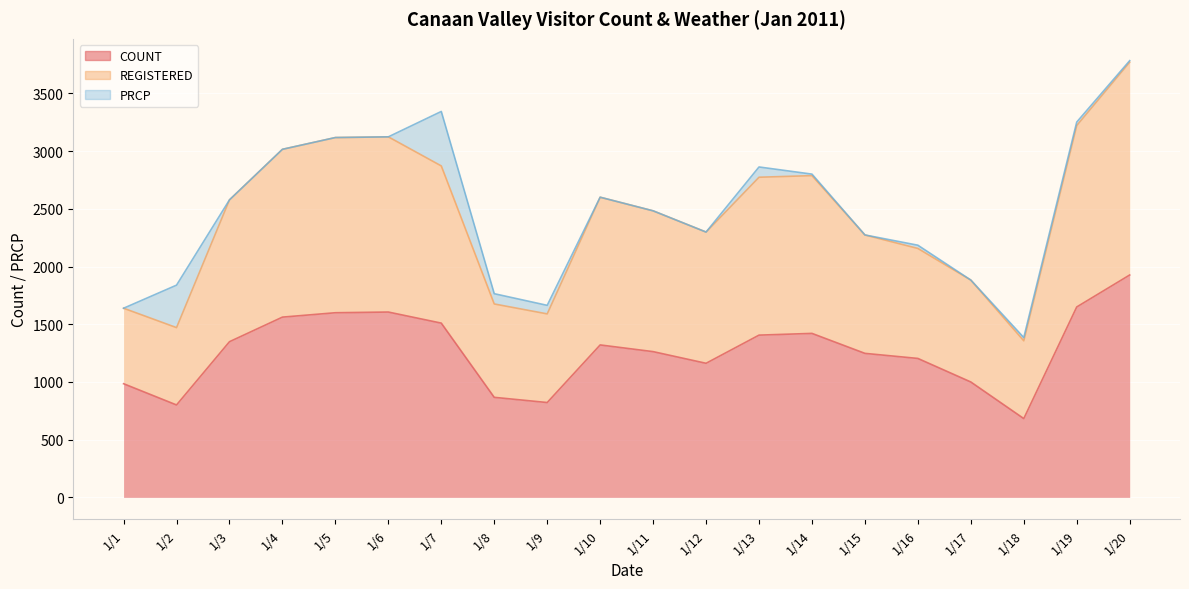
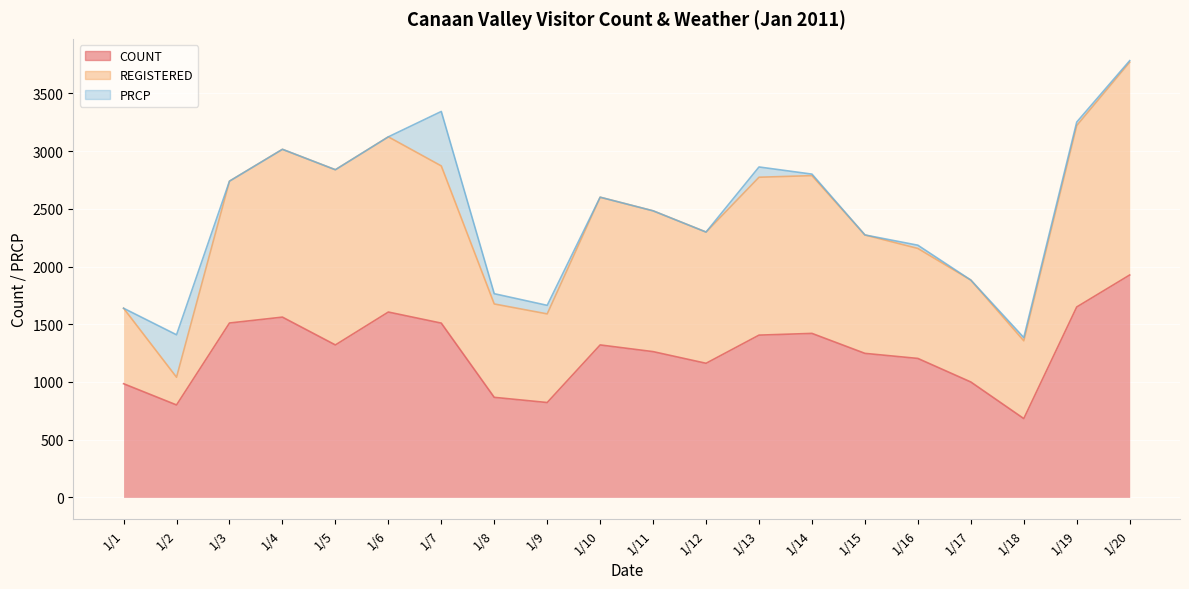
REGISTERED, 1/2: 670 -> 240
COUNT, 1/3: 1350 -> 1510
COUNT, 1/5: 1600 -> 1320
